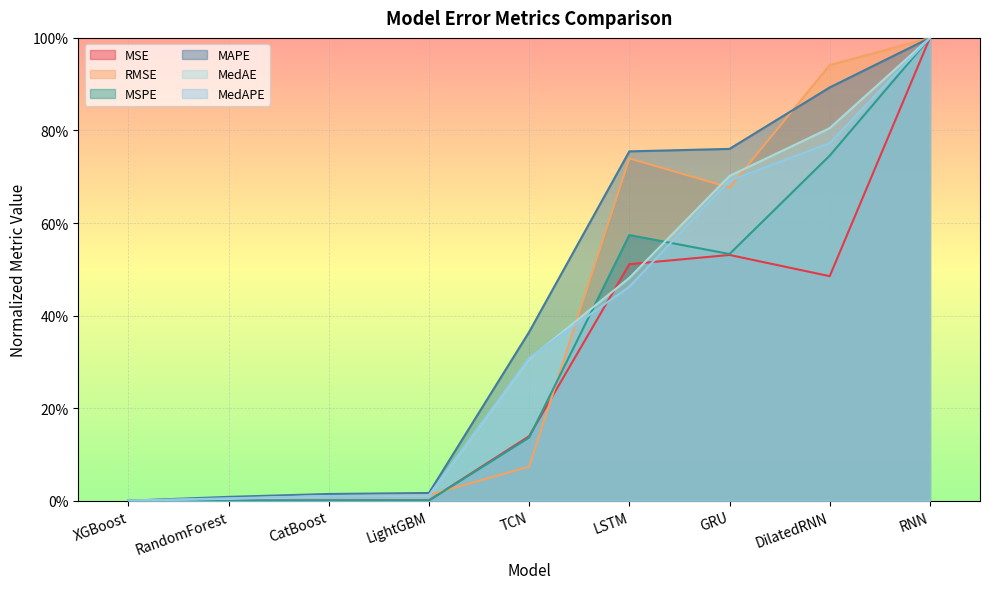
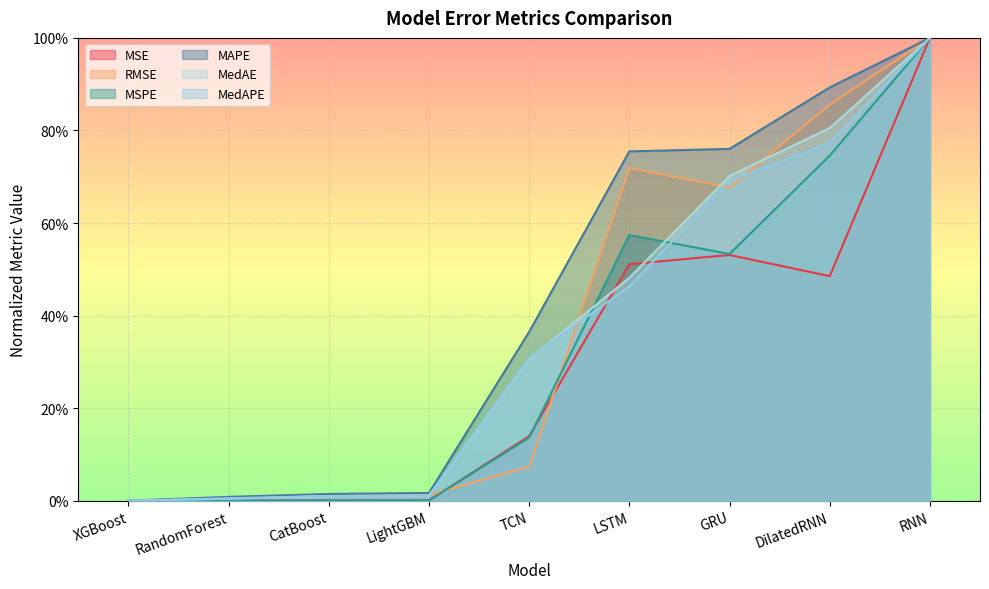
RMSE, LSTM: 74% -> 72%
RMSE, DilatedRNN: 94% -> 86%
